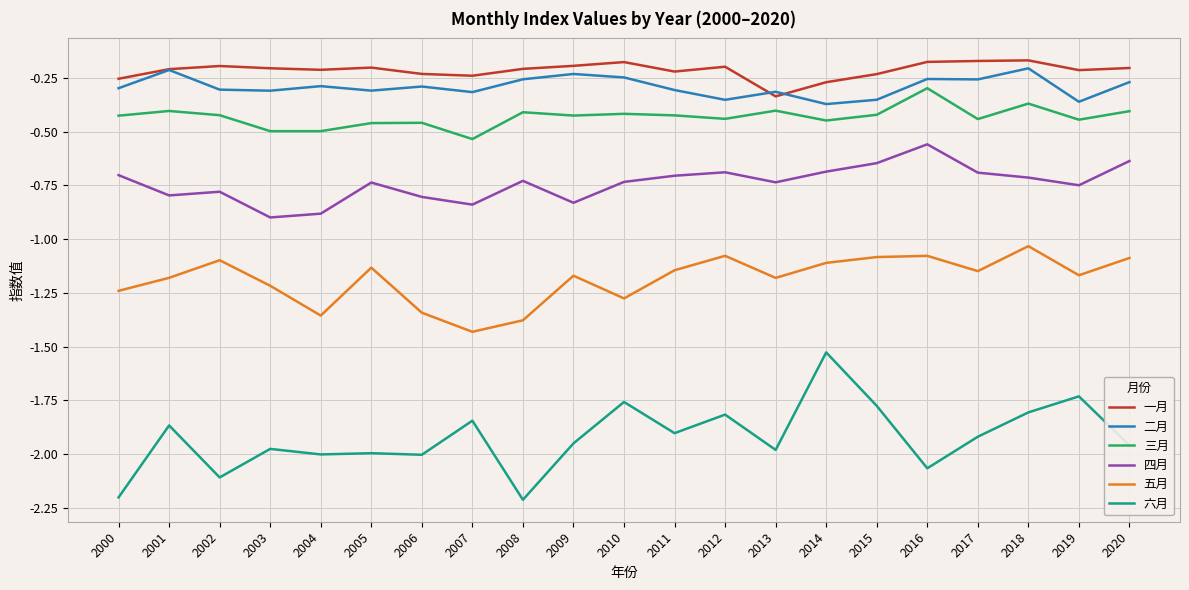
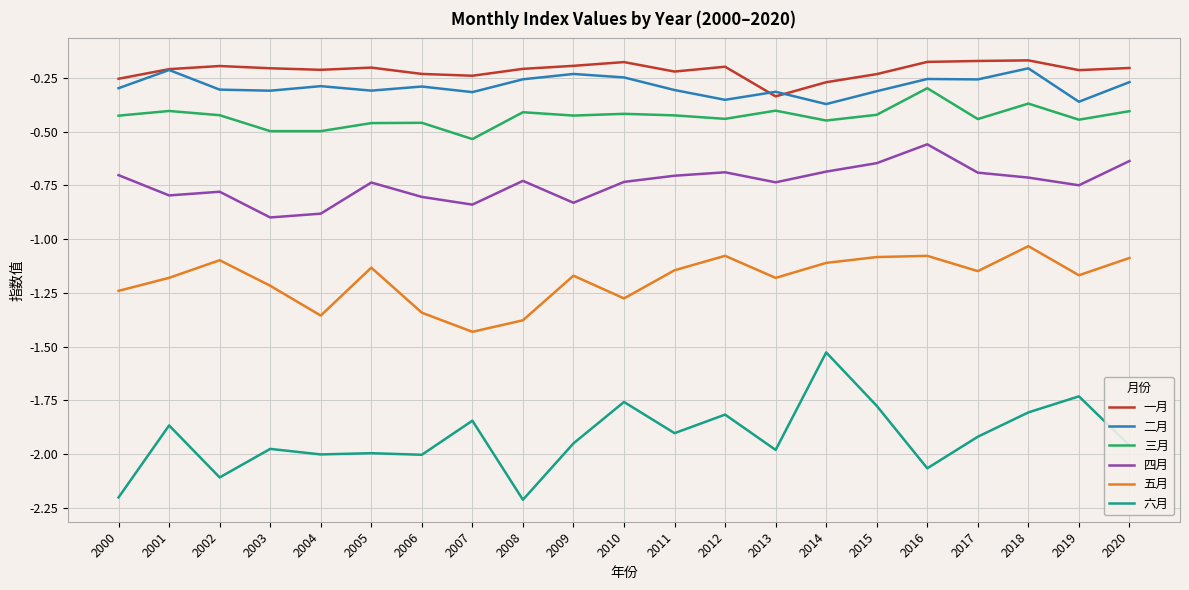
二月, 2015: -0.35 -> -0.31
